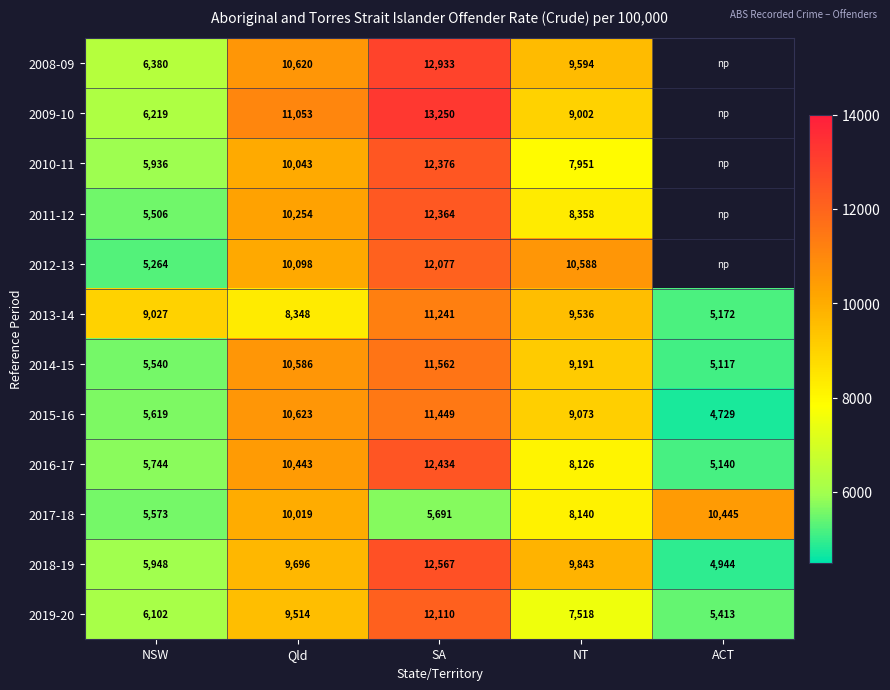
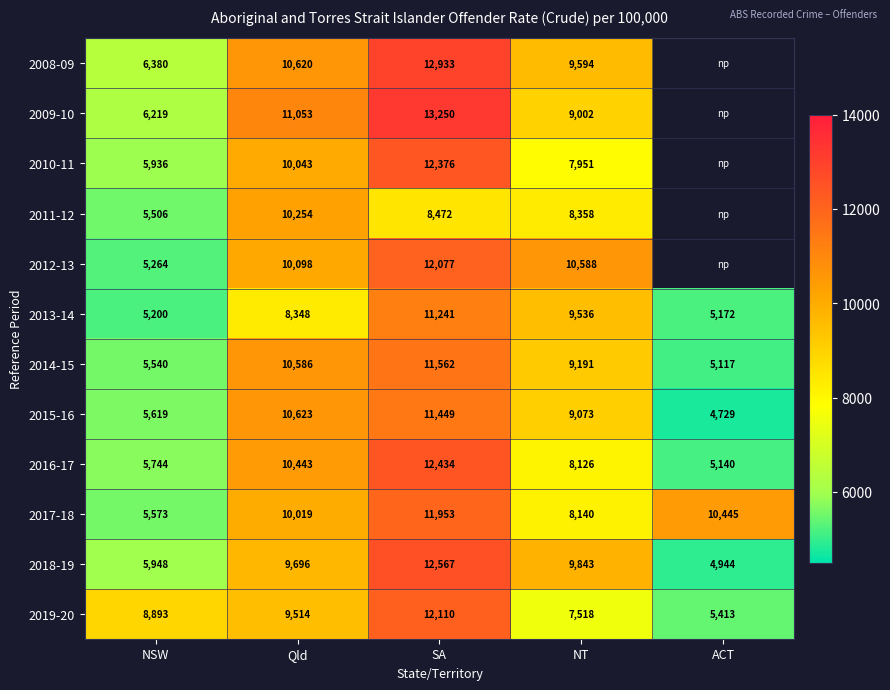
2011-12, SA: 12,364 -> 8,472
2013-14, NSW: 9,027 -> 5,200
2017-18, SA: 5,691 -> 11,953
2019-20, NSW: 6,102 -> 8,893
